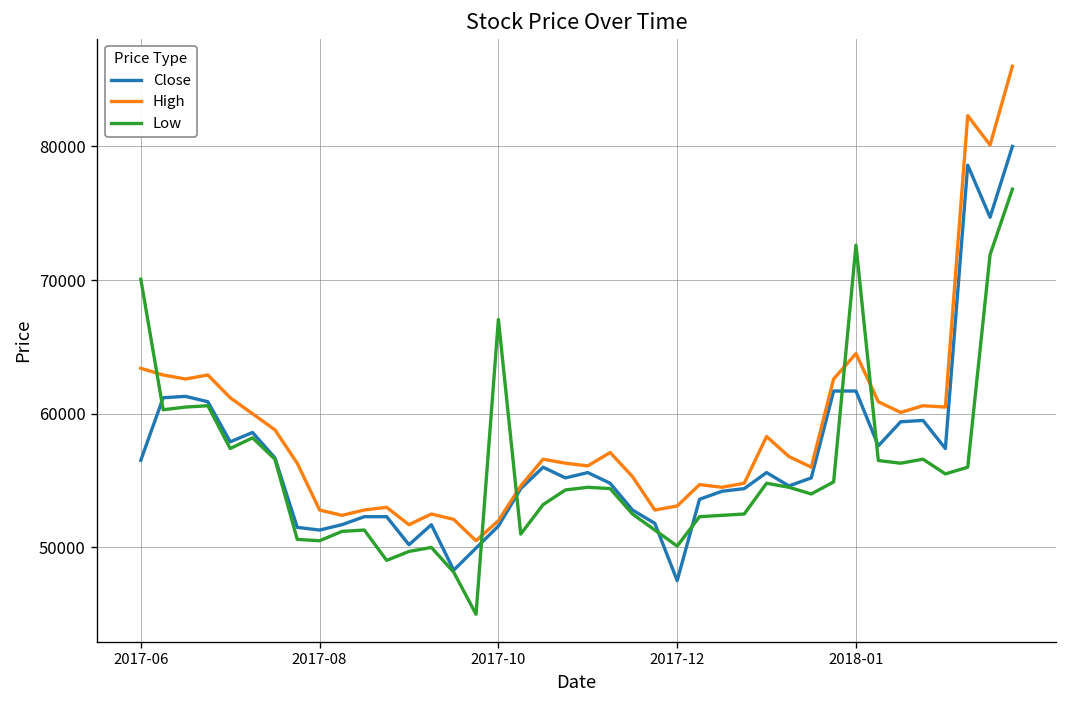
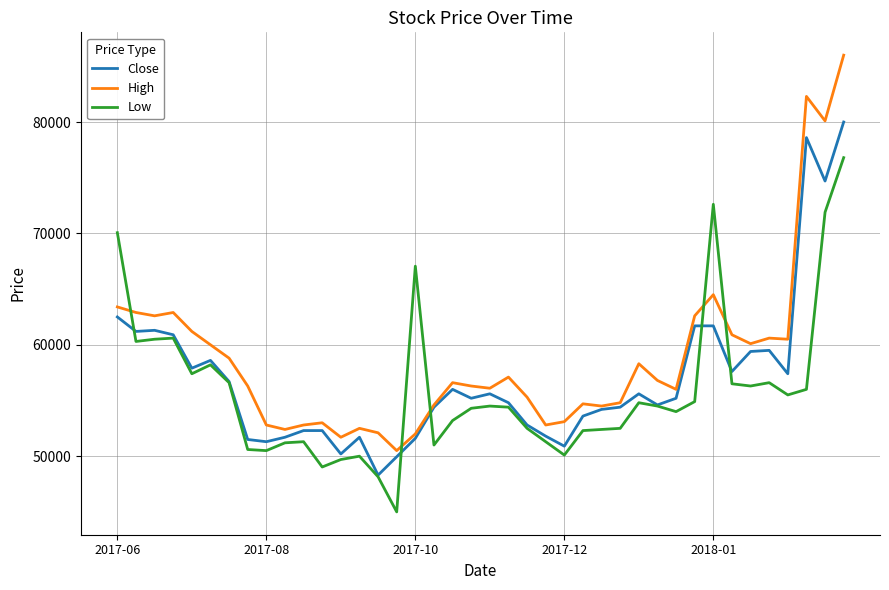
Close, 2017-06: 56500 -> 62500
Close, 2017-12: 47500 -> 50900
